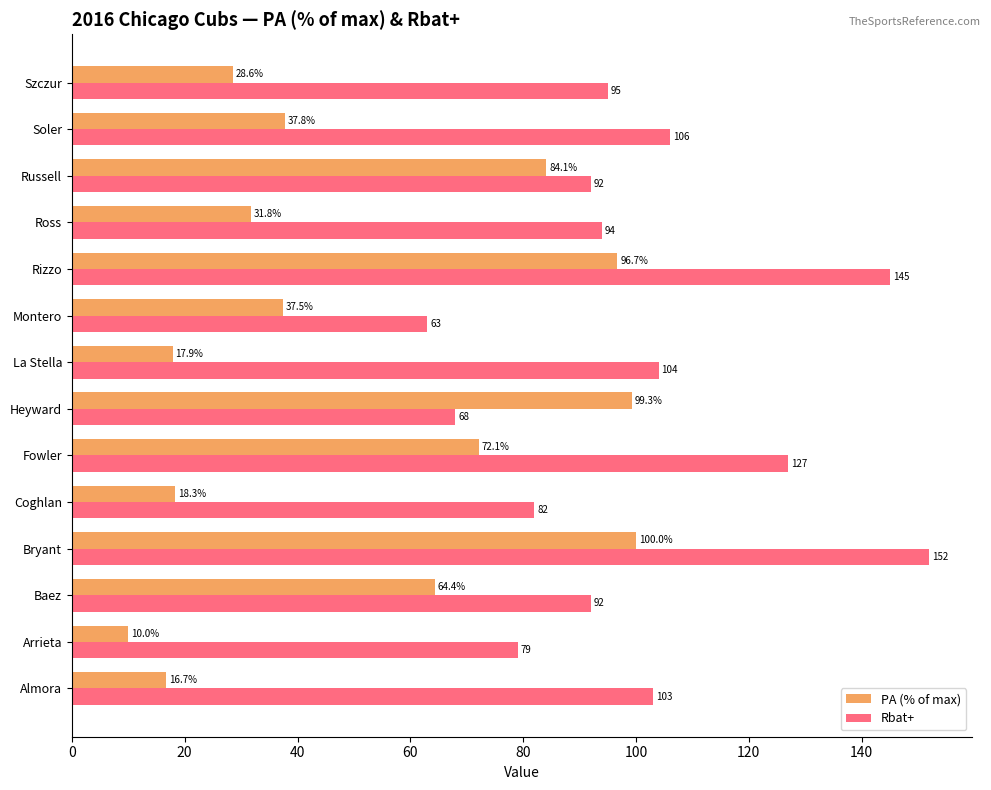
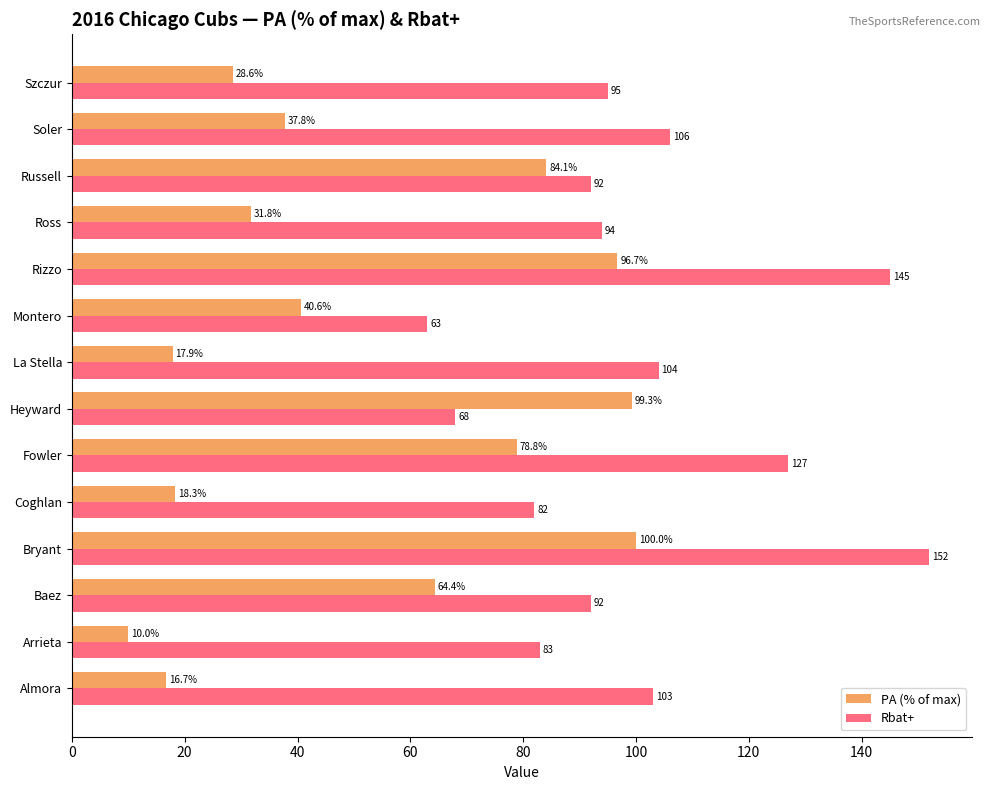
PA (% of max), Montero: 37.5% -> 40.6%
PA (% of max), Fowler: 72.1% -> 78.8%
Rbat+, Arrieta: 79 -> 83
